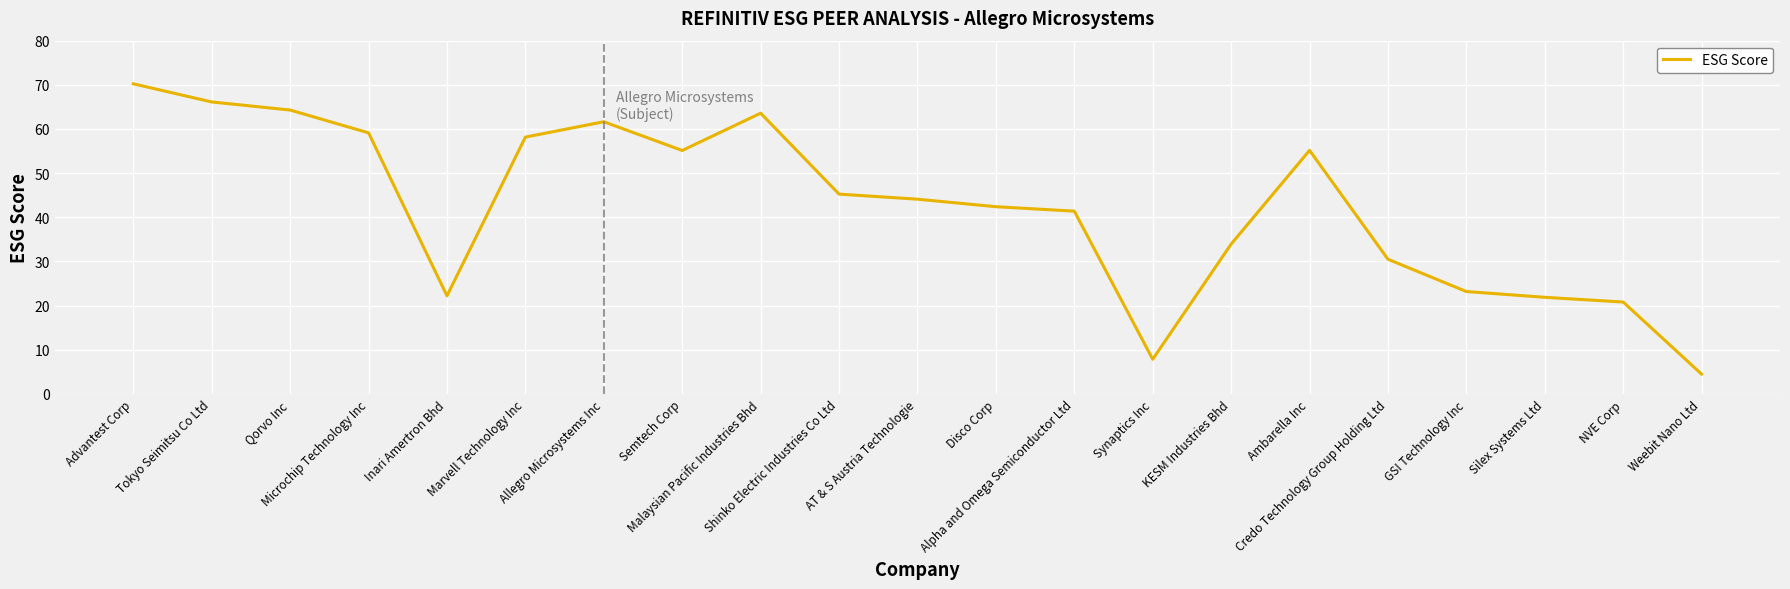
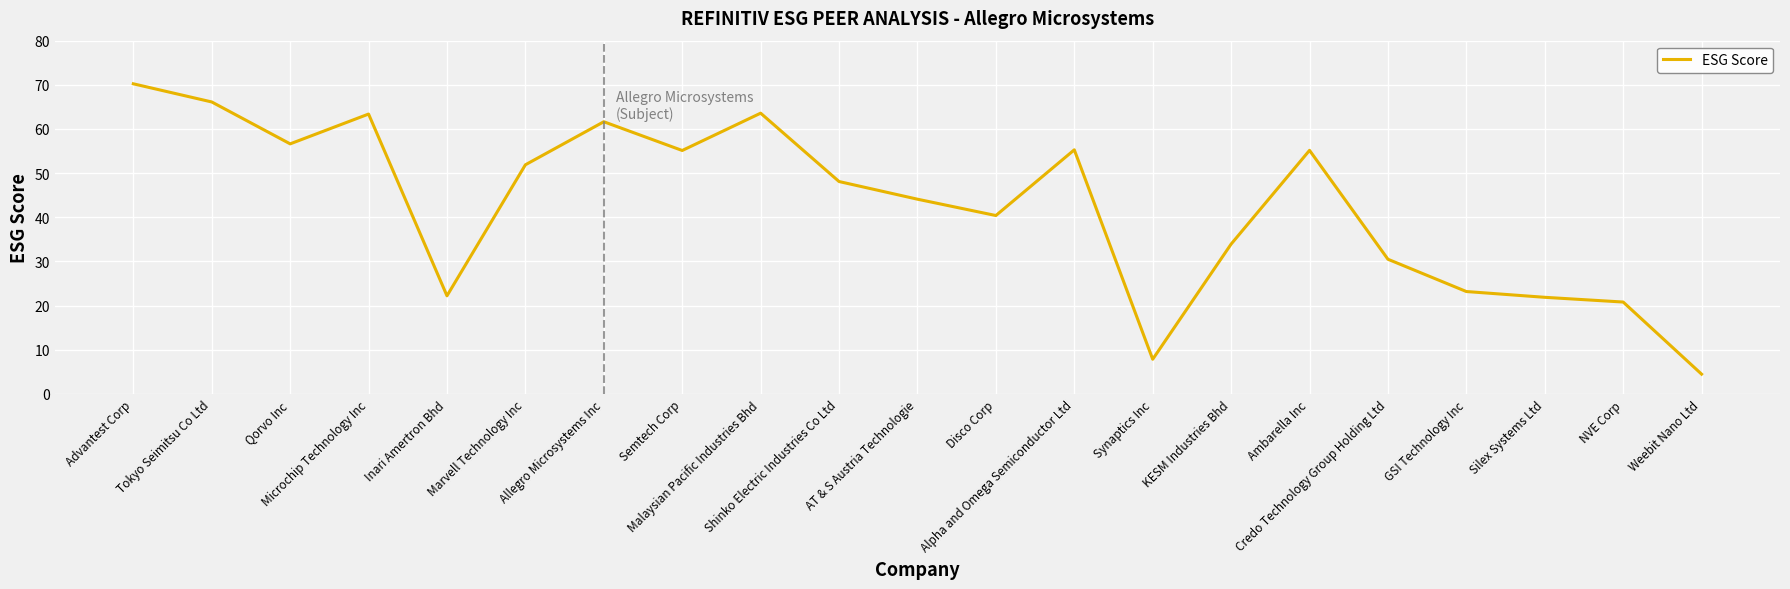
Qorvo Inc: 64 -> 57
Microchip Technology Inc: 59 -> 63
Marvell Technology Inc: 58 -> 52
Shinko Electric Industries Co Ltd: 45 -> 48
Disco Corp: 42 -> 40
Alpha and Omega Semiconductor Ltd: 41 -> 55
